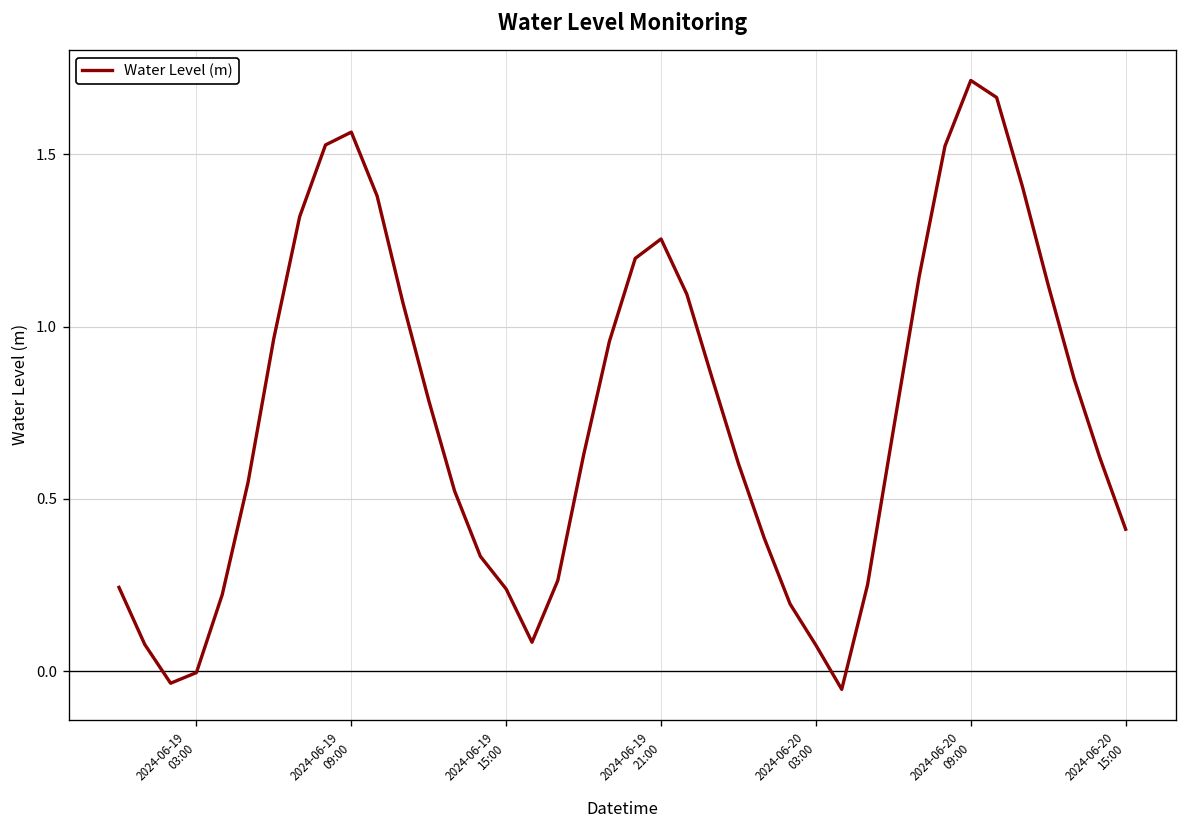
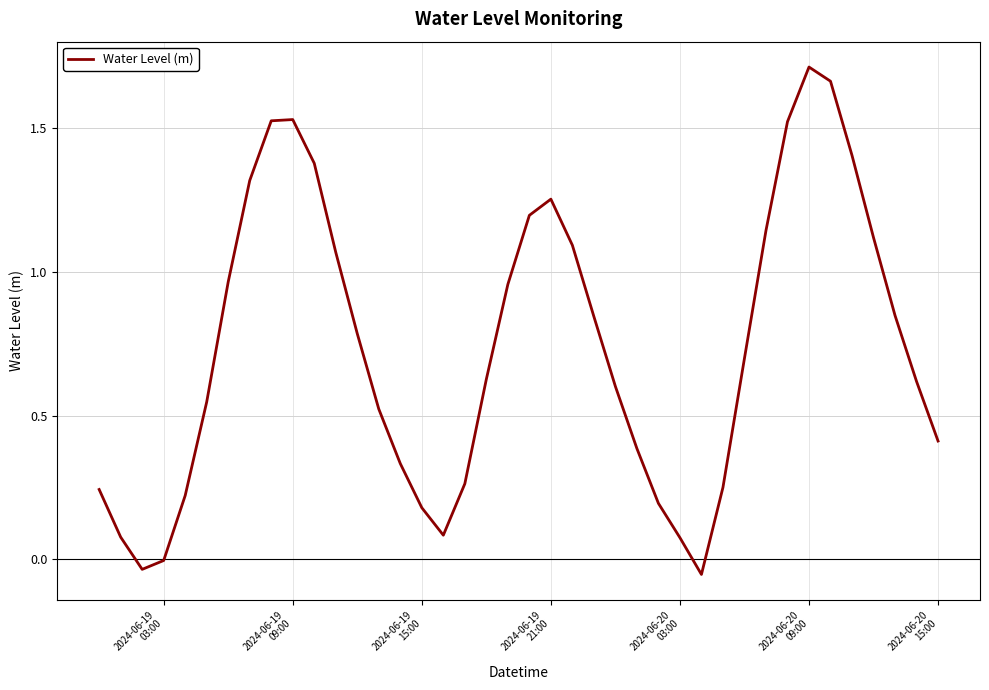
2024-06-19 09:00: 1.56 -> 1.53
2024-06-19 15:00: 0.24 -> 0.18
